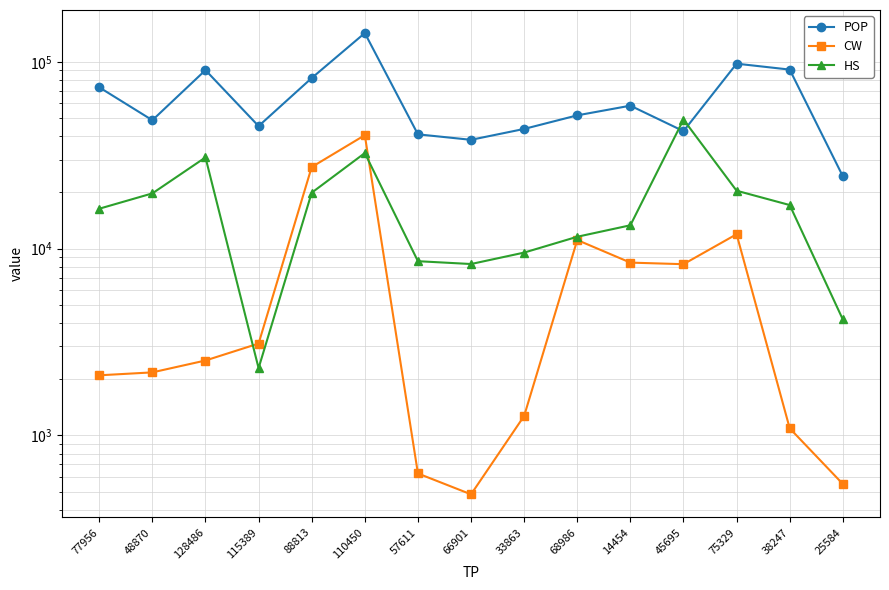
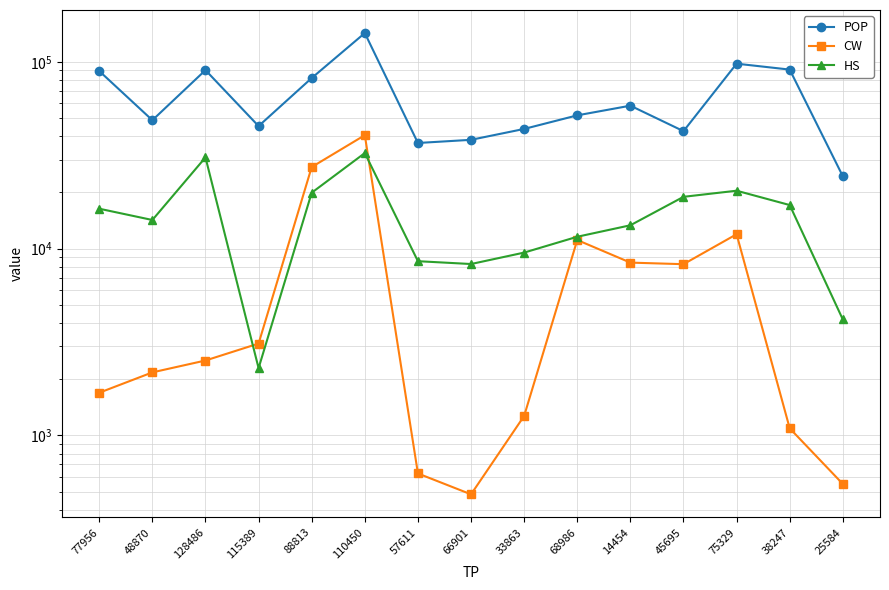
POP, 77956: 73000 -> 90000
CW, 77956: 2100 -> 1700
HS, 48870: 20000 -> 14000
POP, 57611: 41000 -> 37000
HS, 45695: 49000 -> 19000
